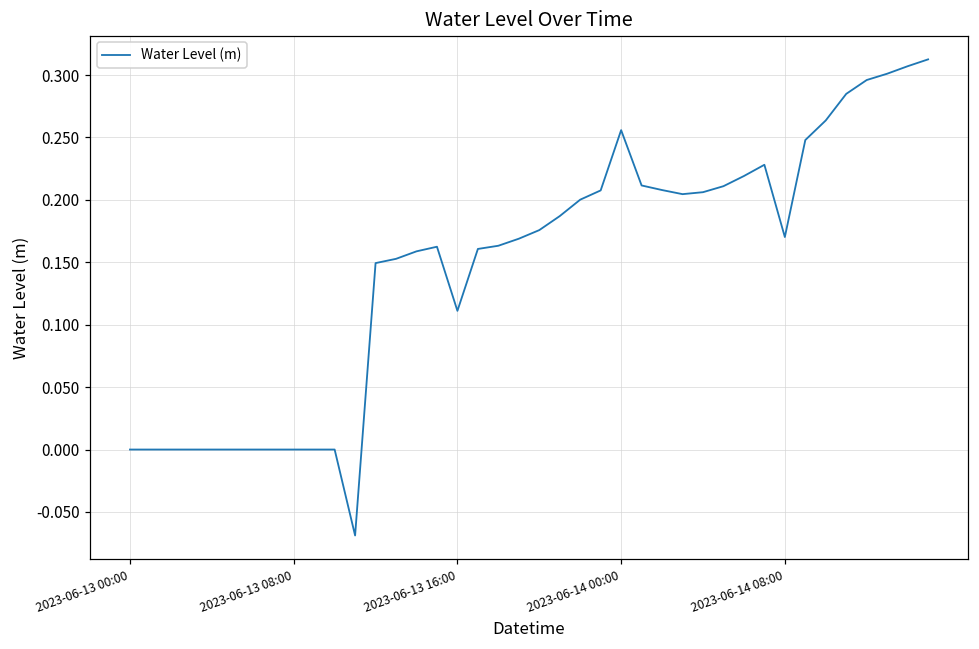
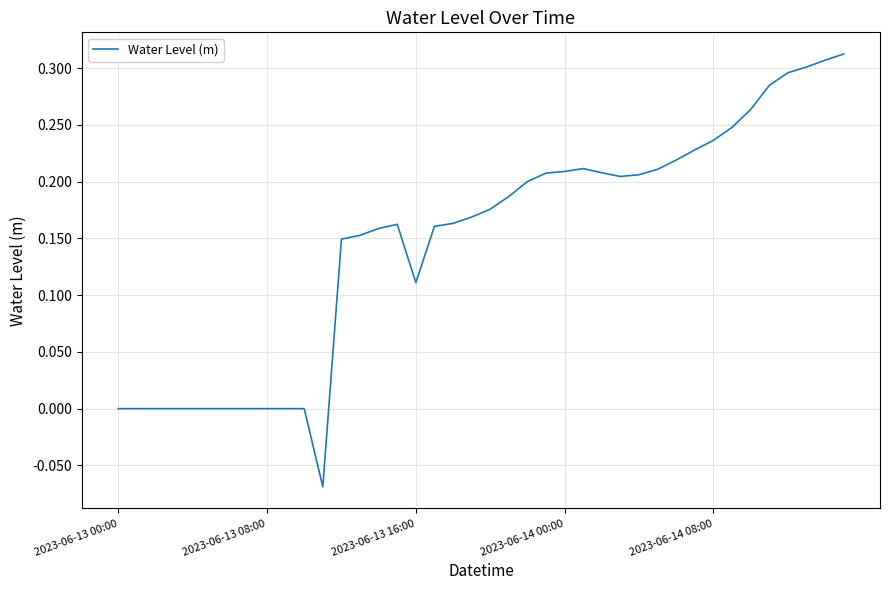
2023-06-14 00:00: 0.256 -> 0.209
2023-06-14 08:00: 0.170 -> 0.236
